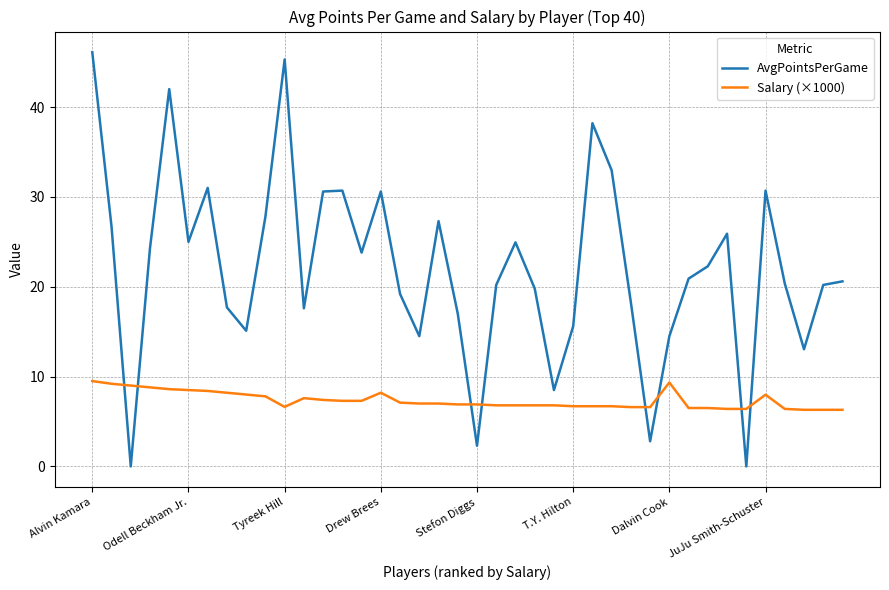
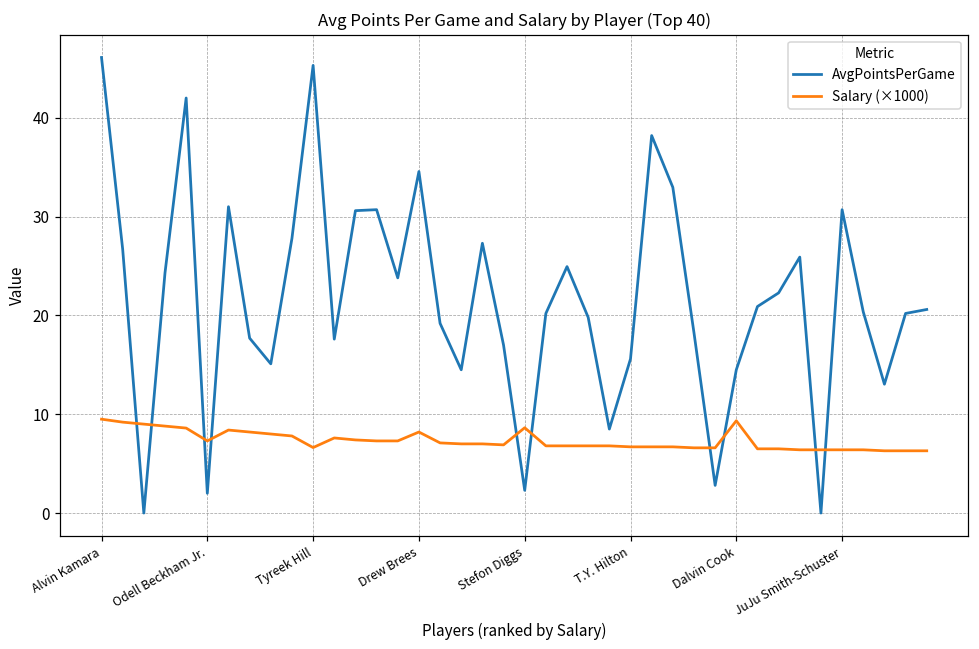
AvgPointsPerGame, Odell Beckham Jr.: 25 -> 2
Salary (×1000), Odell Beckham Jr.: 9 -> 7
AvgPointsPerGame, Drew Brees: 31 -> 35
Salary (×1000), Stefon Diggs: 7 -> 9
Salary (×1000), JuJu Smith-Schuster: 8 -> 6
